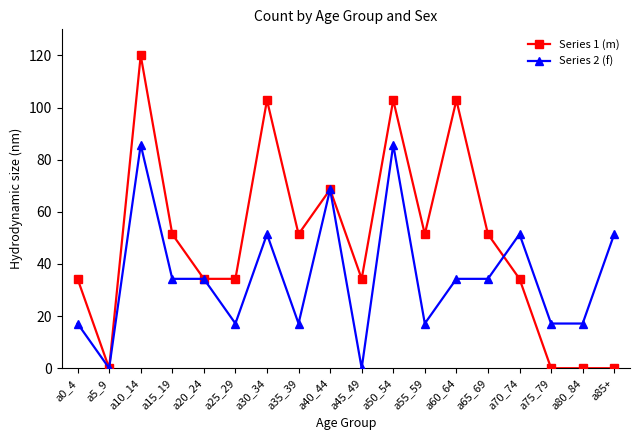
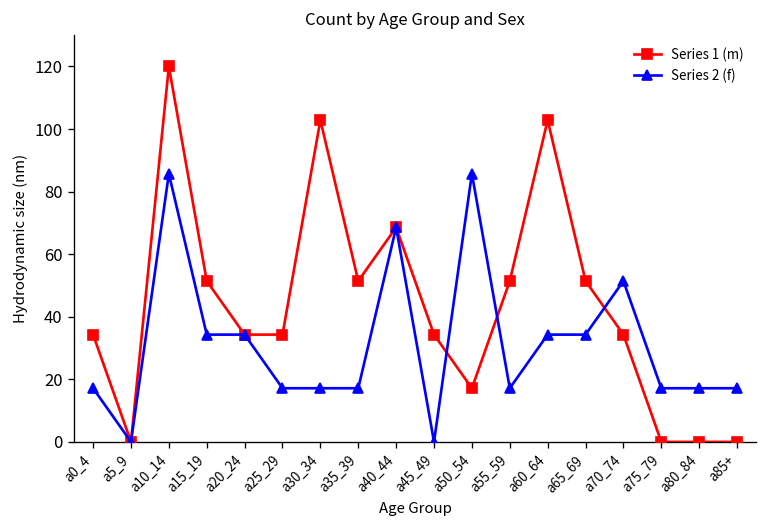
Series 2 (f), a30_34: 51 -> 17
Series 1 (m), a50_54: 103 -> 17
Series 2 (f), a85+: 51 -> 17
